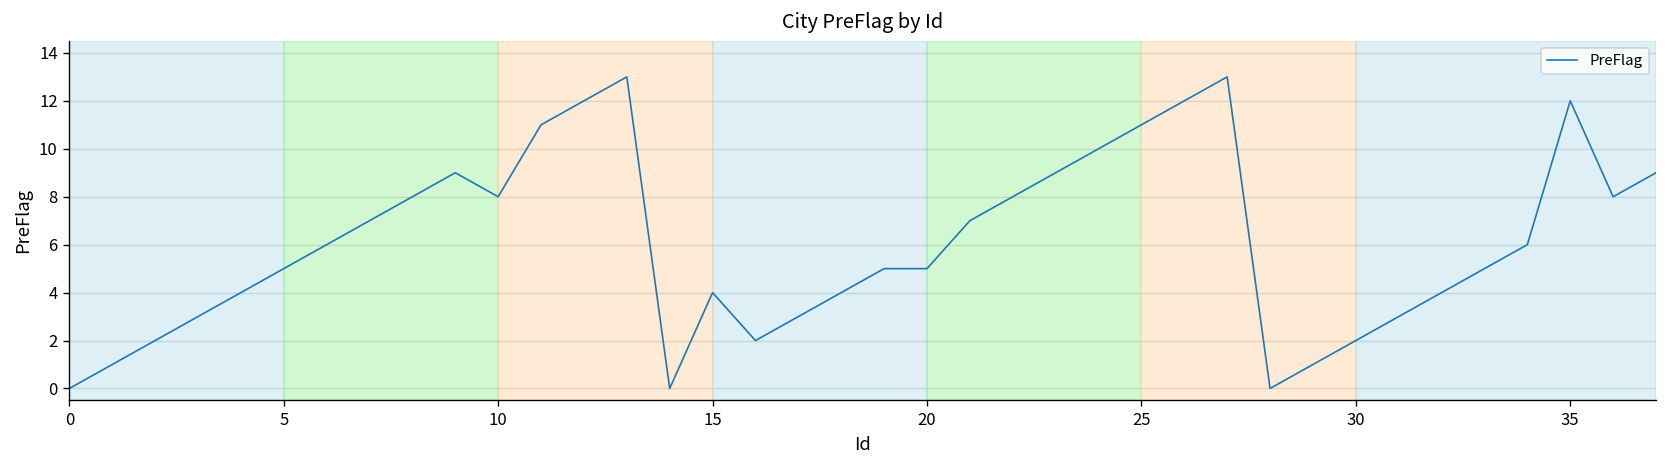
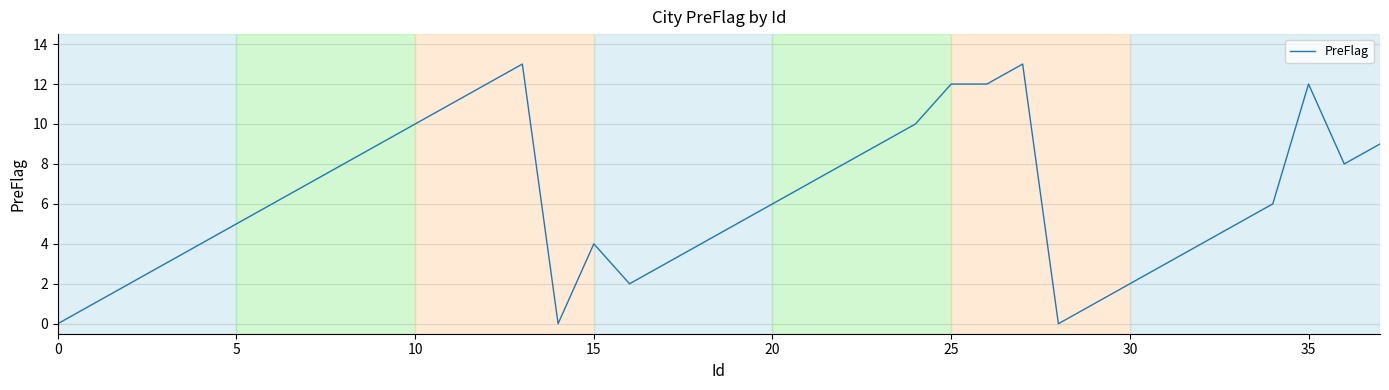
10: 8 -> 10
20: 5 -> 6
25: 11 -> 12
